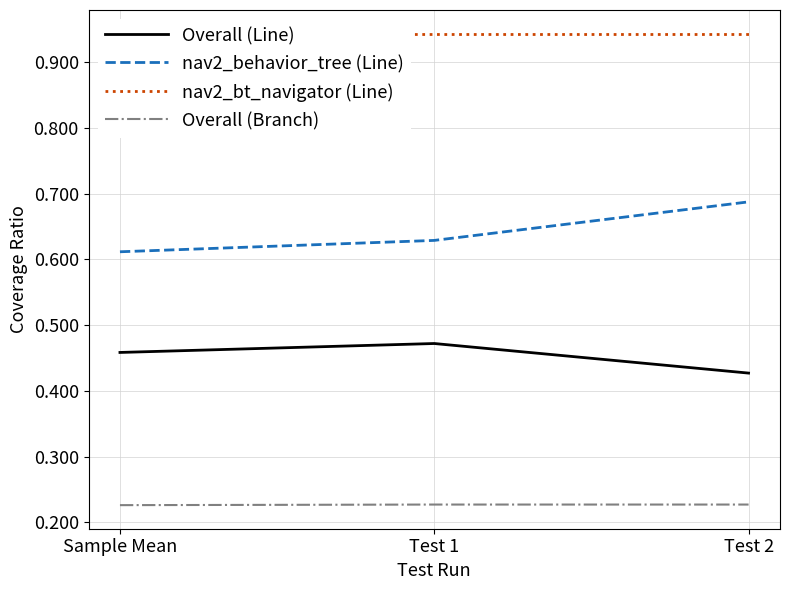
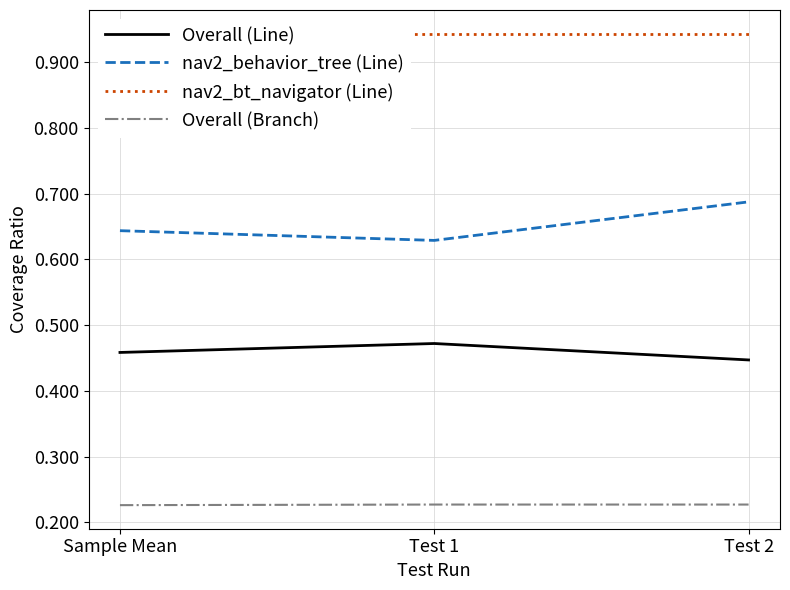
nav2_behavior_tree (Line), Sample Mean: 0.61 -> 0.64
Overall (Line), Test 2: 0.43 -> 0.45
